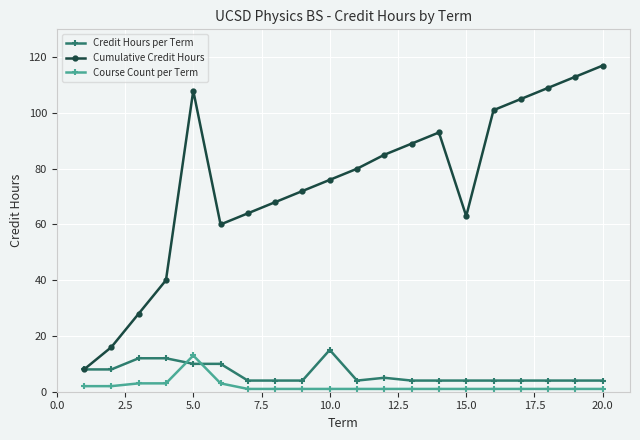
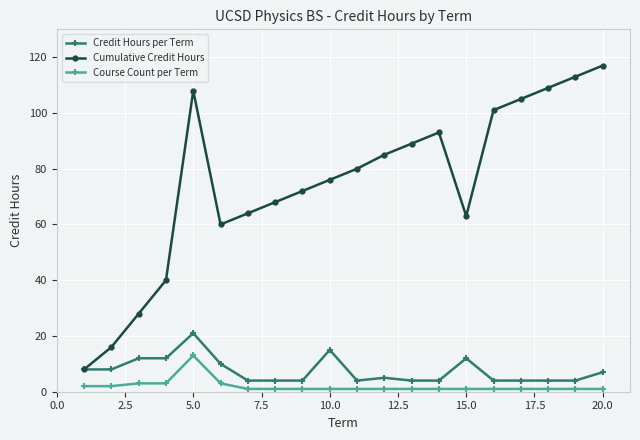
Credit Hours per Term, 5.0: 10 -> 21
Credit Hours per Term, 15.0: 4 -> 12
Credit Hours per Term, 20.0: 4 -> 7
